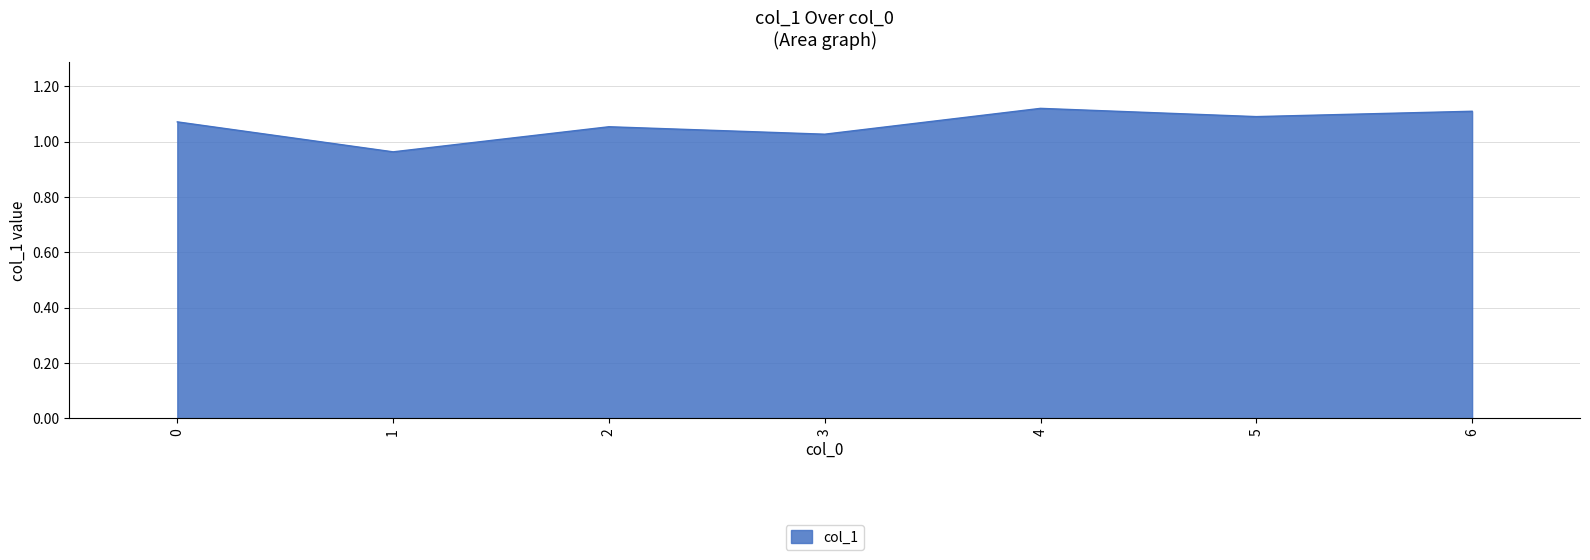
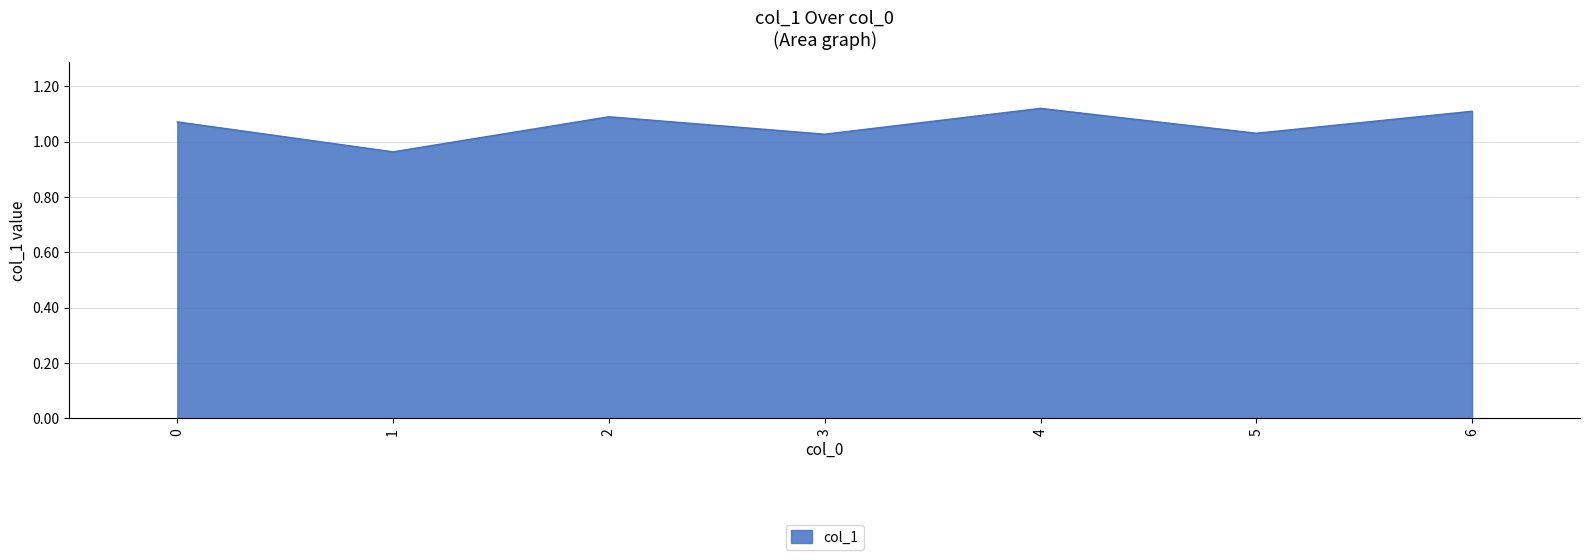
2: 1.05 -> 1.09
5: 1.09 -> 1.03
